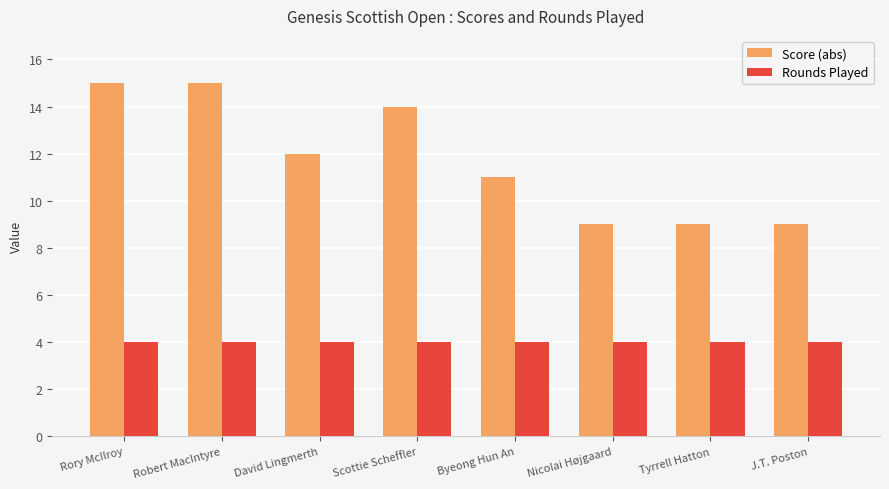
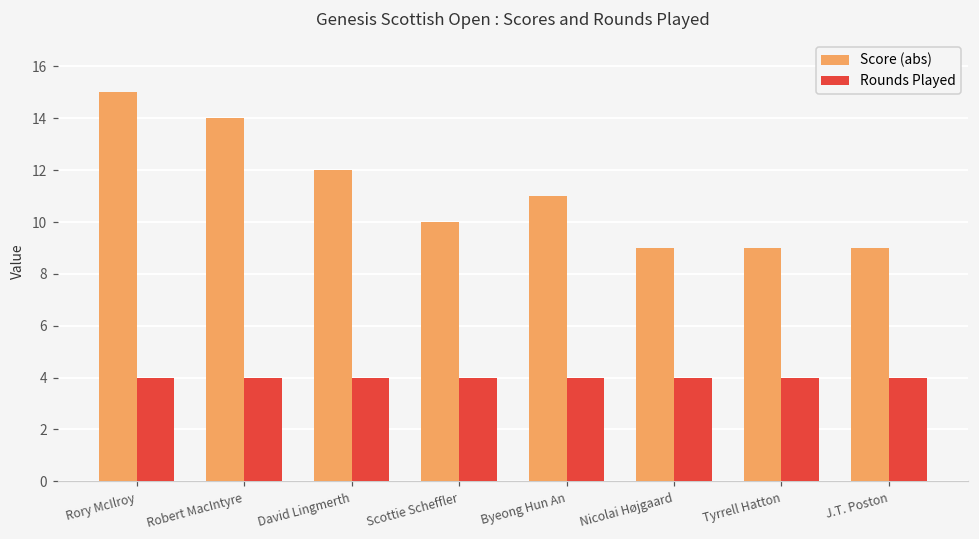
Score (abs), Robert MacIntyre: 15.0 -> 14.0
Score (abs), Scottie Scheffler: 14.0 -> 10.0
